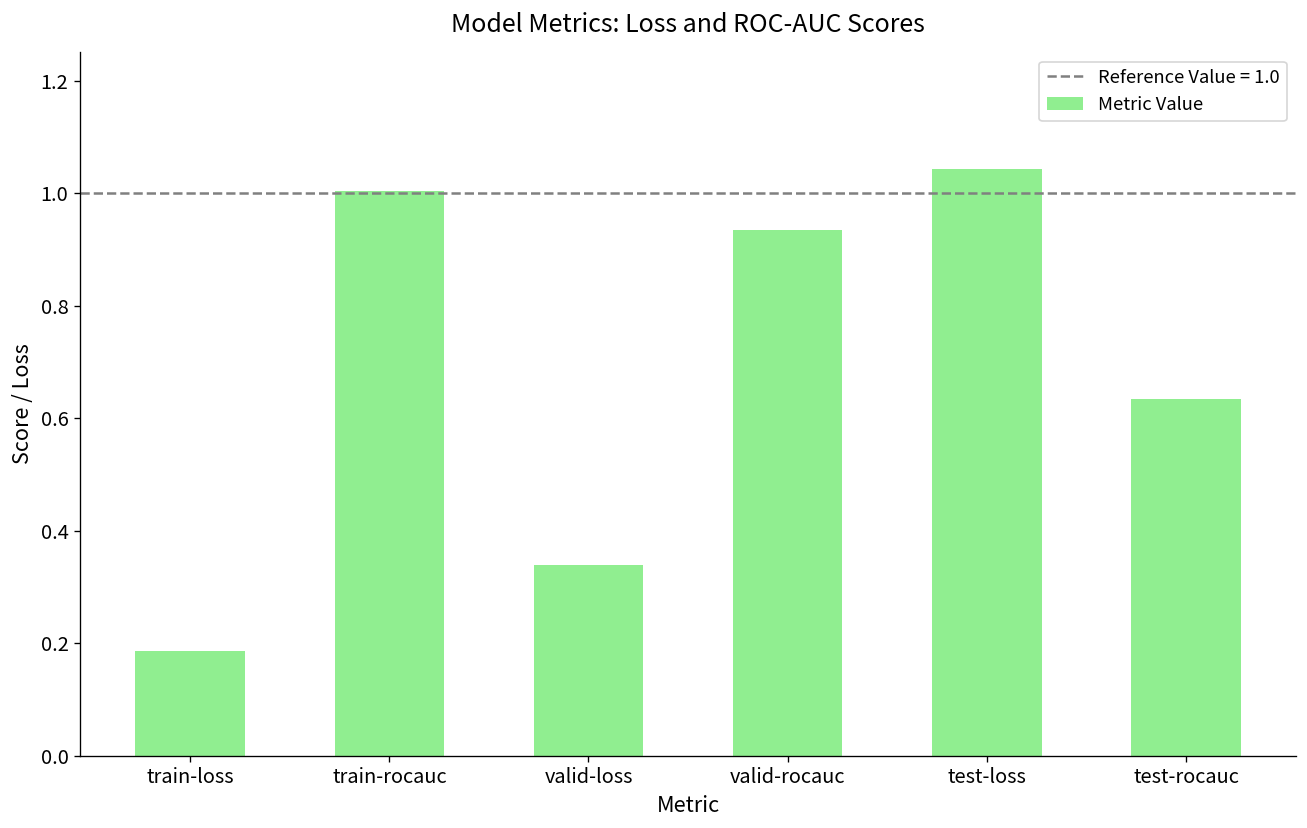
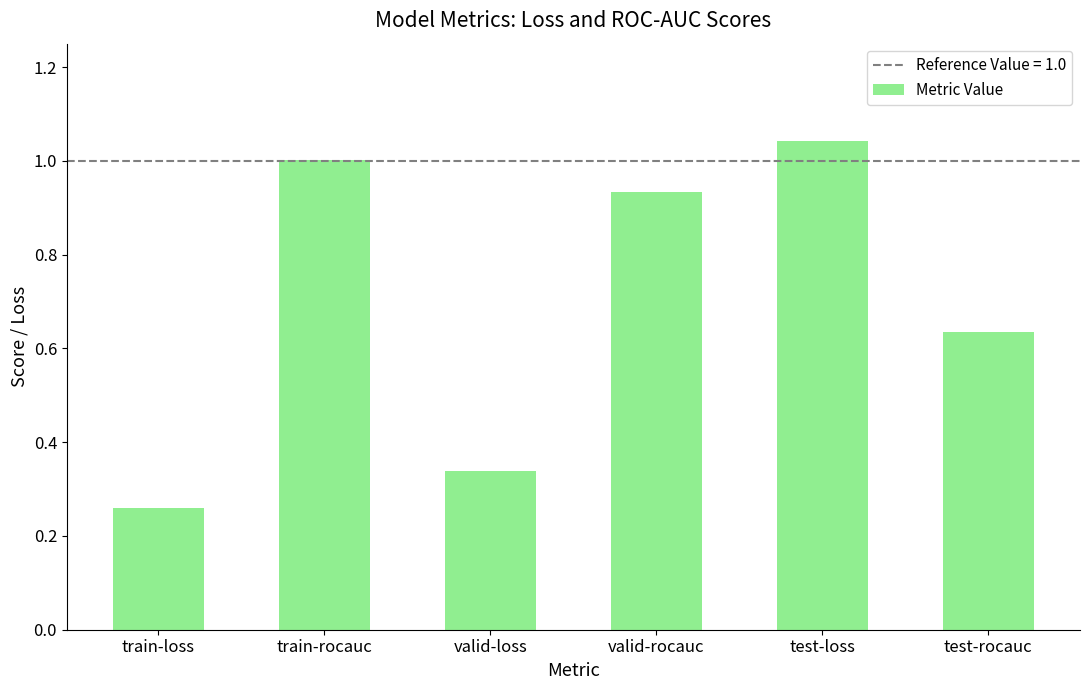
train-loss: 0.19 -> 0.26
